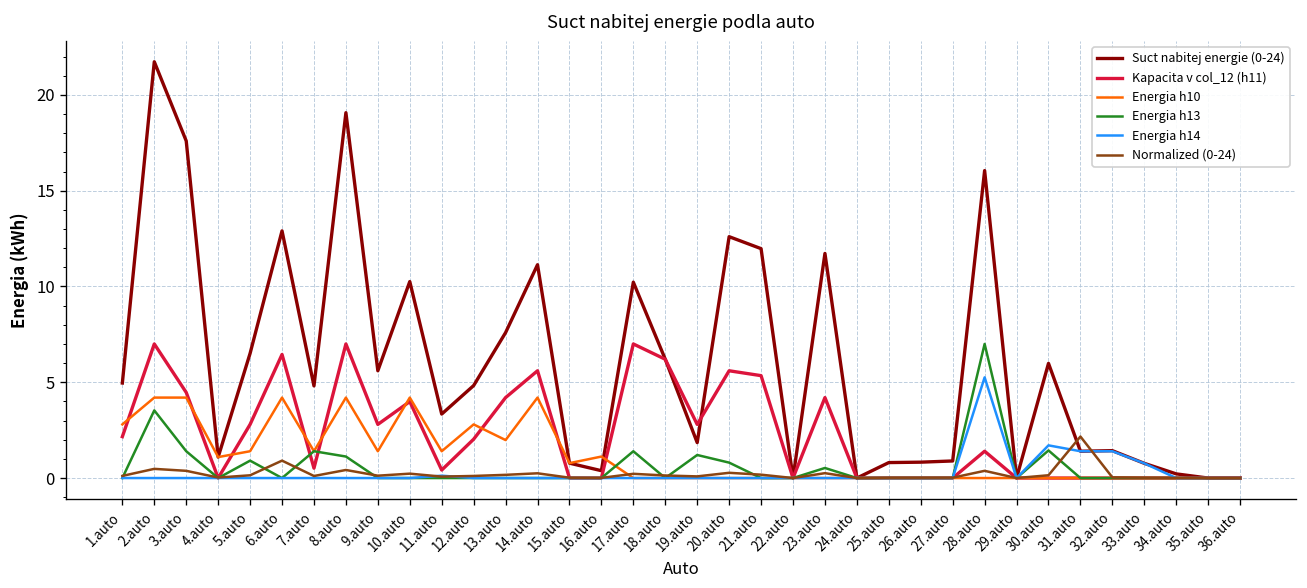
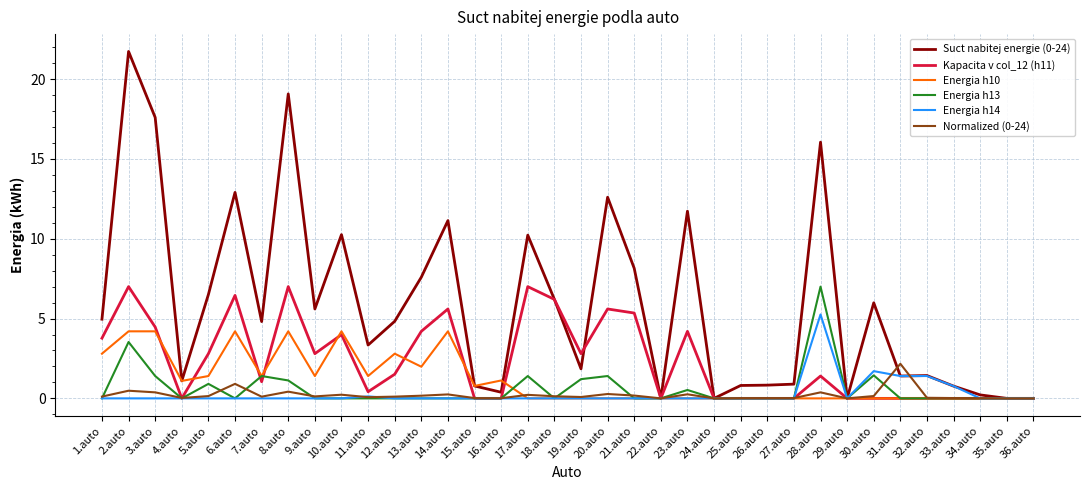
Kapacita v col_12 (h11), 1.auto: 2.2 -> 3.8
Kapacita v col_12 (h11), 7.auto: 0.5 -> 1.0
Kapacita v col_12 (h11), 12.auto: 2.0 -> 1.5
Energia h13, 20.auto: 0.8 -> 1.4
Suct nabitej energie (0-24), 21.auto: 12.0 -> 8.1
